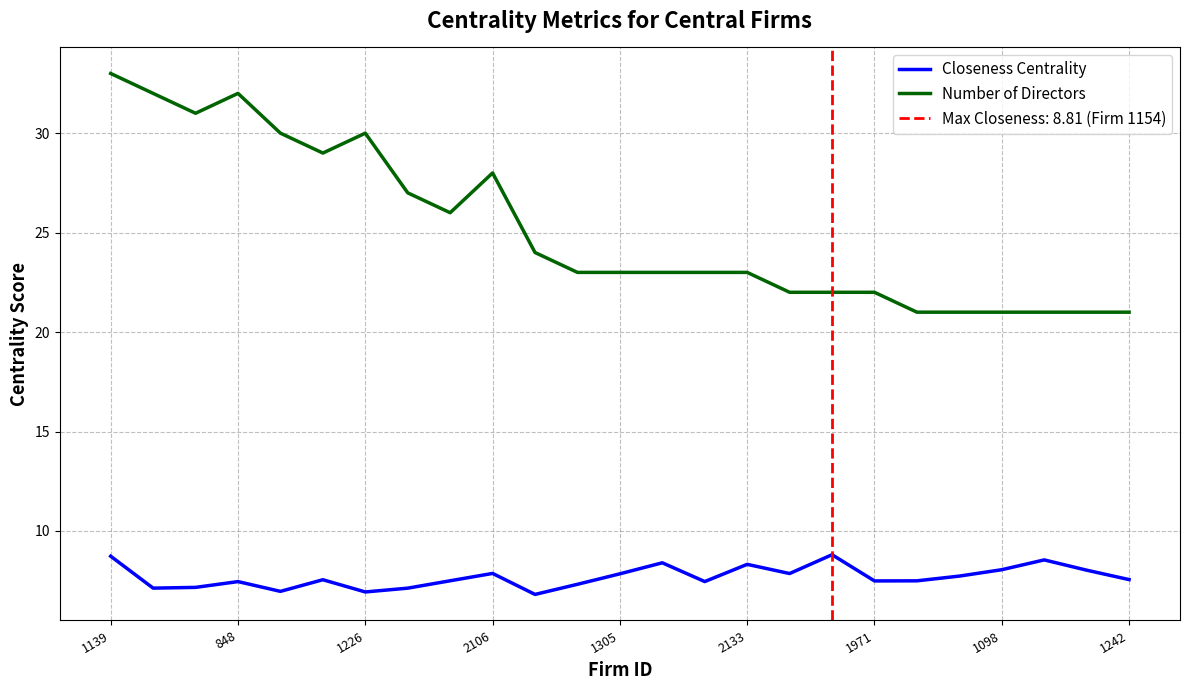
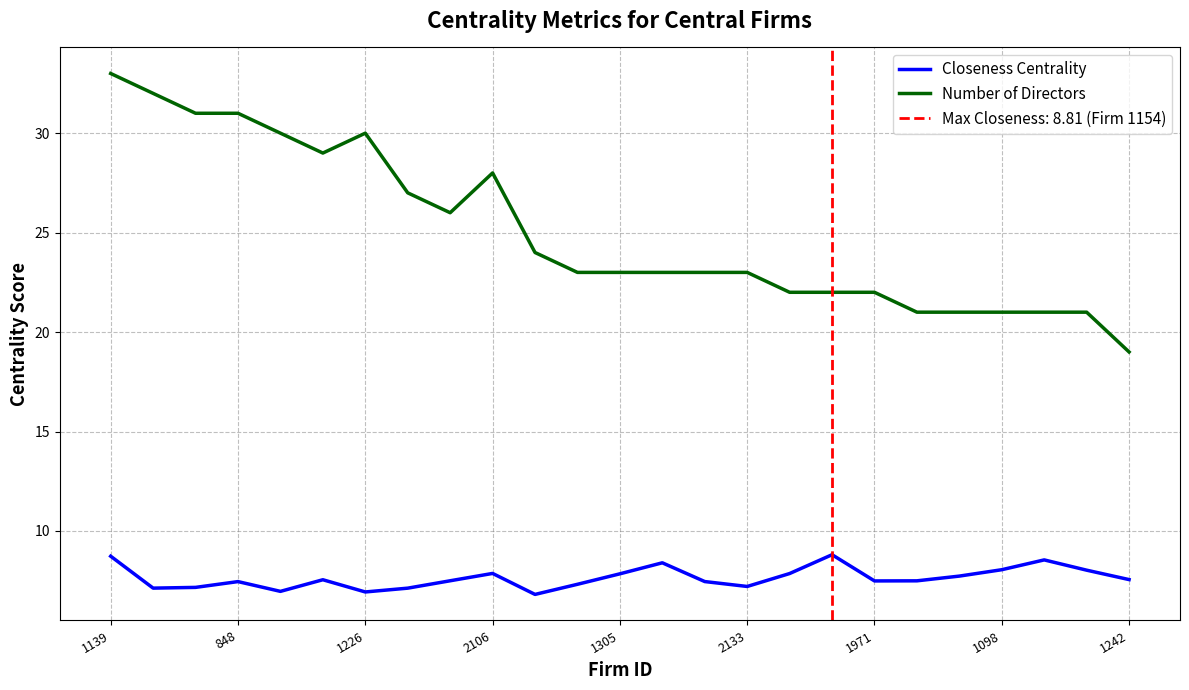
Number of Directors, 848: 32 -> 31
Closeness Centrality, 2133: 8.3 -> 7.2
Number of Directors, 1242: 21 -> 19
